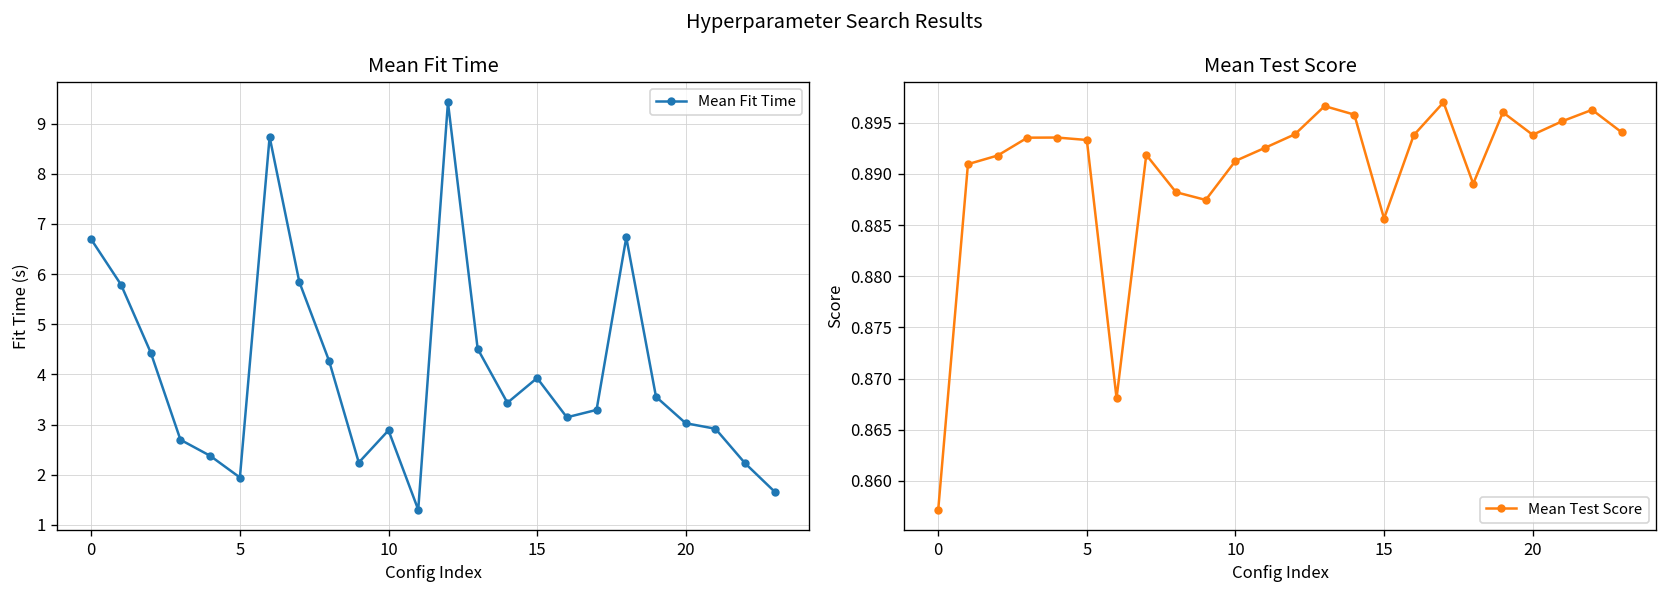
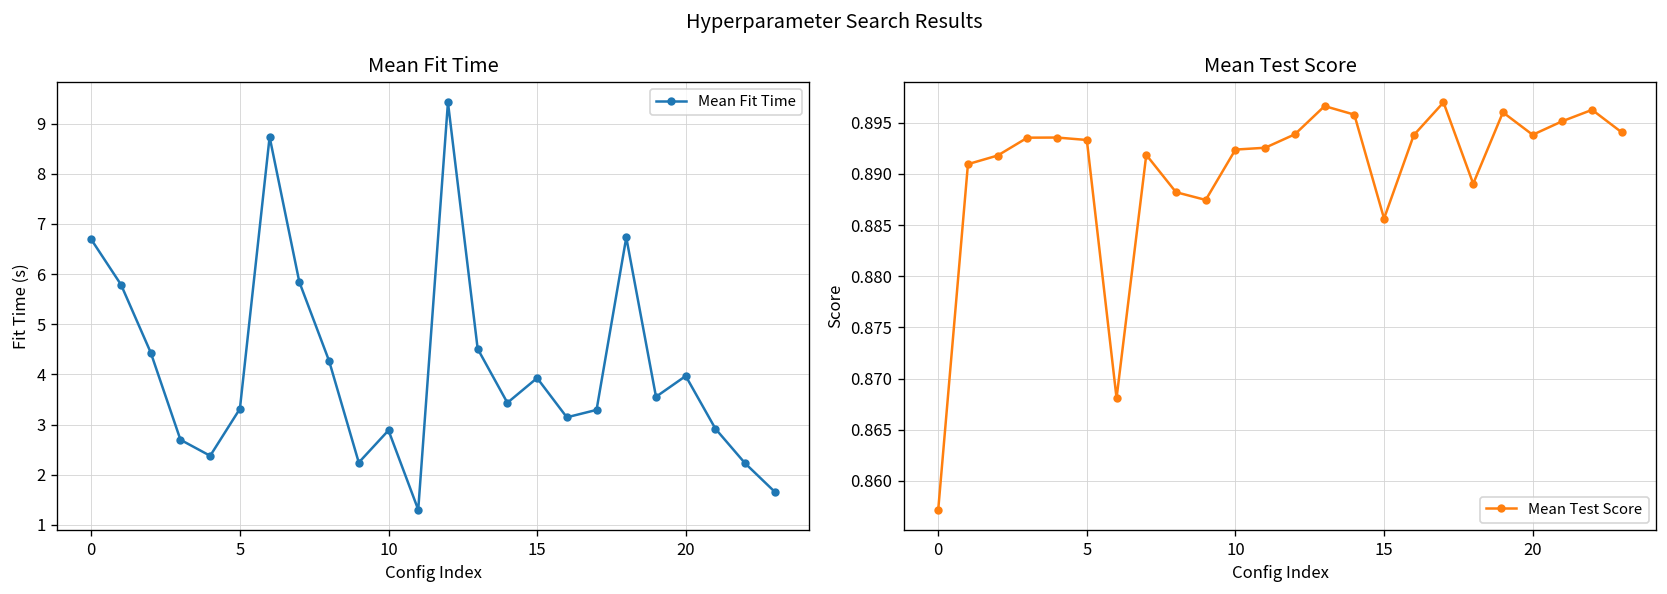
Mean Fit Time, 5: 1.9 -> 3.3
Mean Fit Time, 20: 3.0 -> 4.0
Mean Test Score, 10: 0.891 -> 0.892
